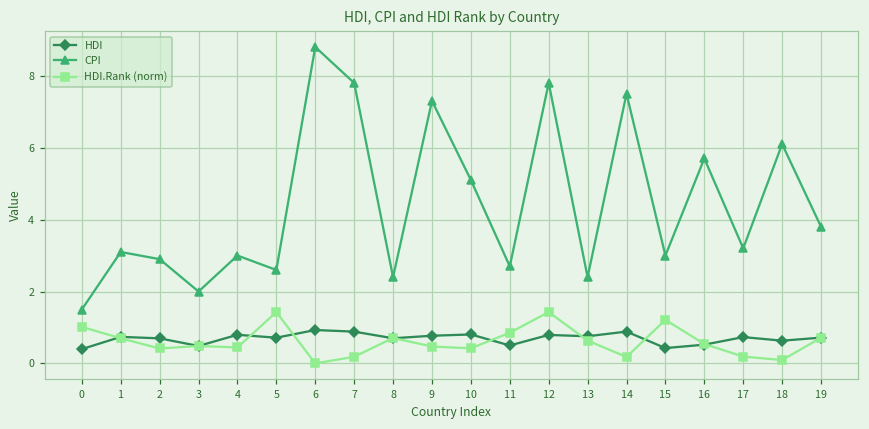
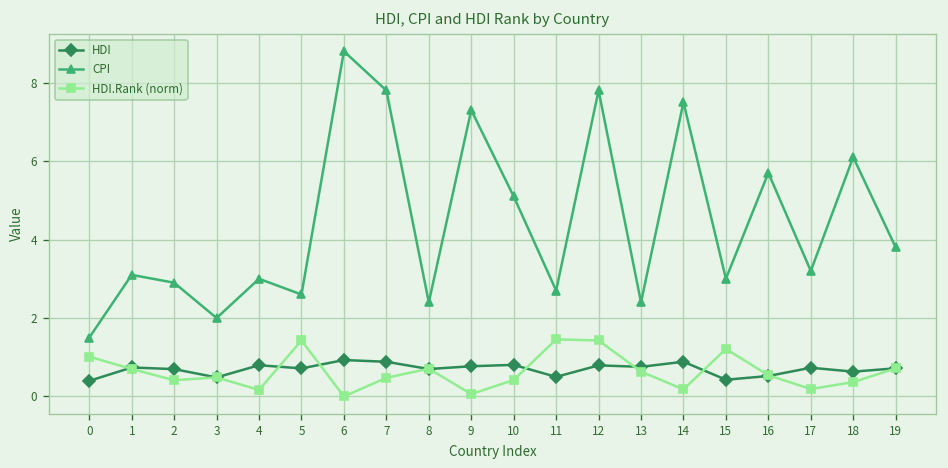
HDI.Rank (norm), 4: 0.4 -> 0.2
HDI.Rank (norm), 7: 0.2 -> 0.5
HDI.Rank (norm), 9: 0.5 -> 0.1
HDI.Rank (norm), 11: 0.9 -> 1.5
HDI.Rank (norm), 18: 0.1 -> 0.4
